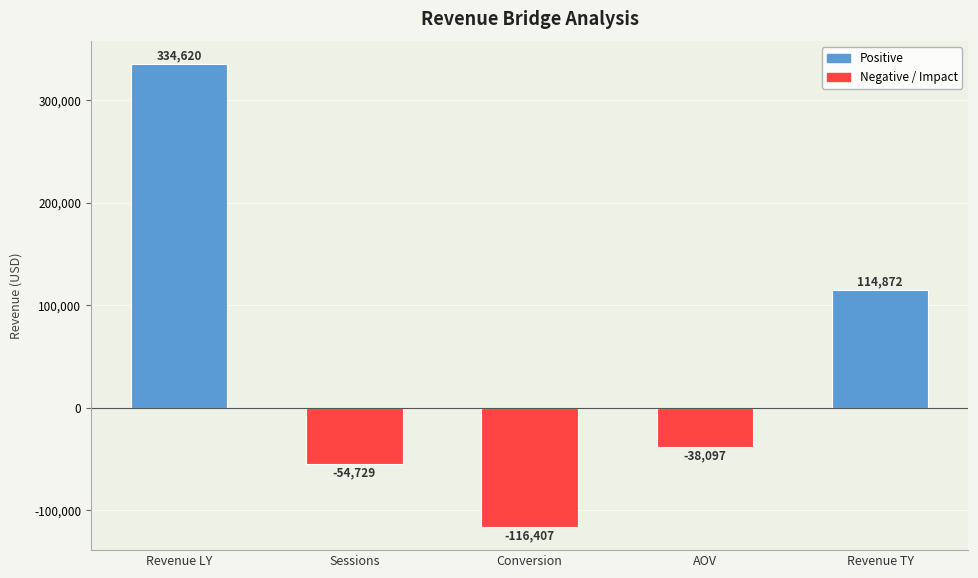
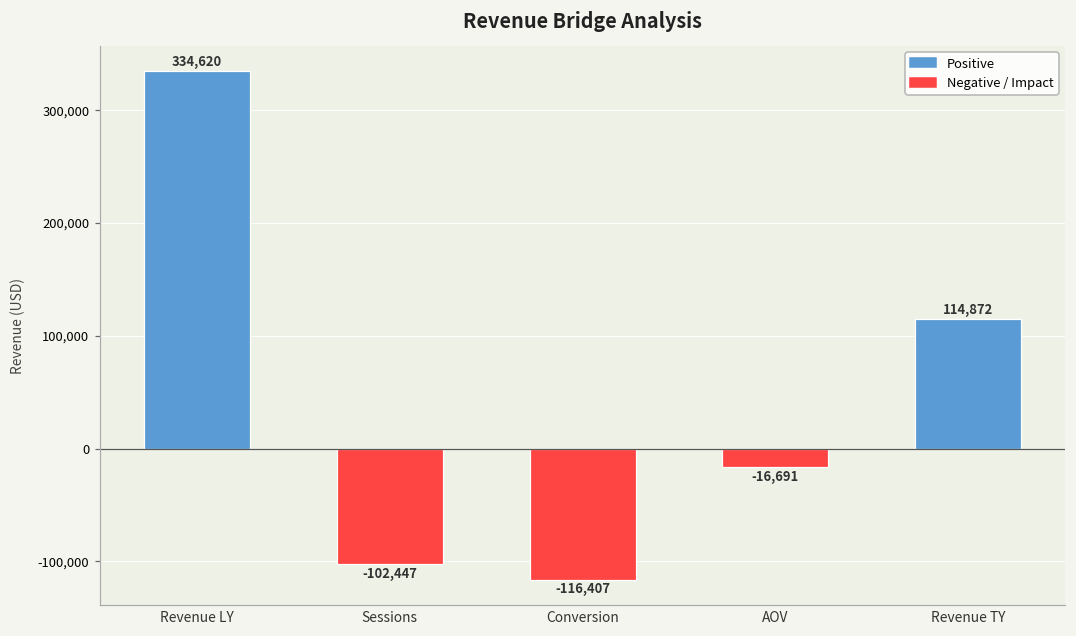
Sessions: -54,729 -> -102,447
AOV: -38,097 -> -16,691
